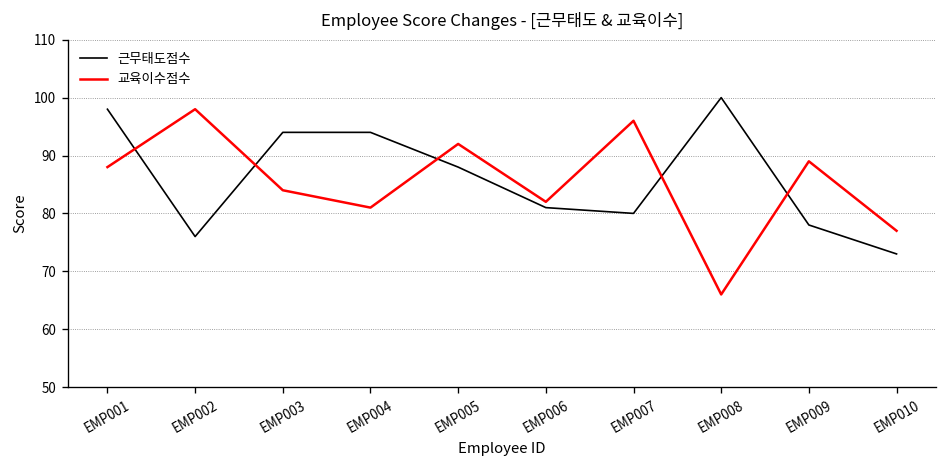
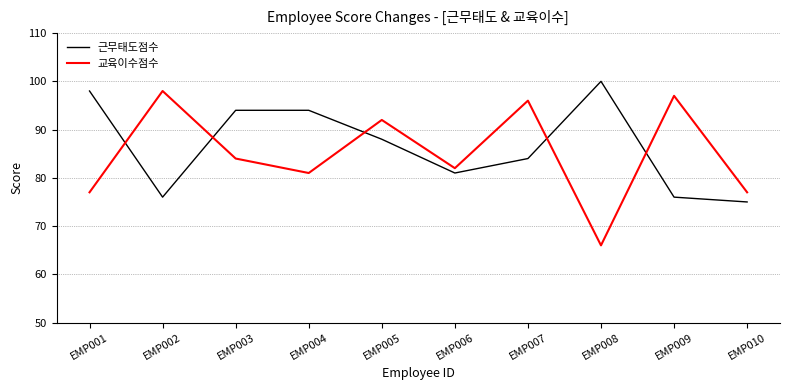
교육이수점수, EMP001: 88 -> 77
근무태도점수, EMP007: 80 -> 84
근무태도점수, EMP009: 78 -> 76
교육이수점수, EMP009: 89 -> 97
근무태도점수, EMP010: 73 -> 75
